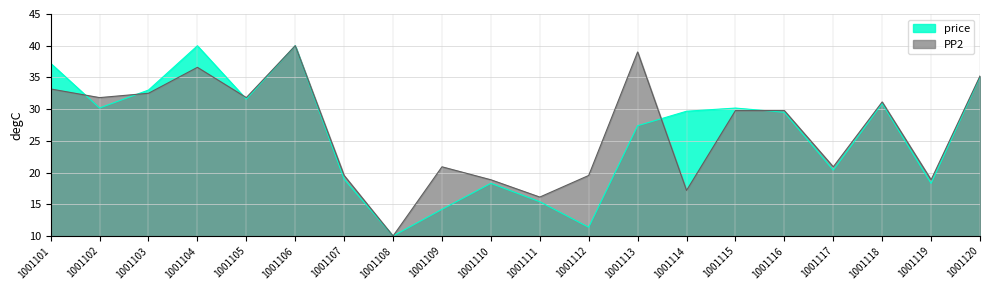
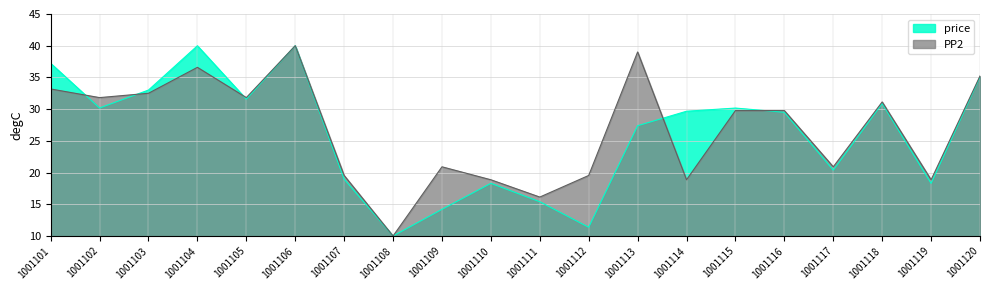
PP2, 1001114: 17 -> 19
